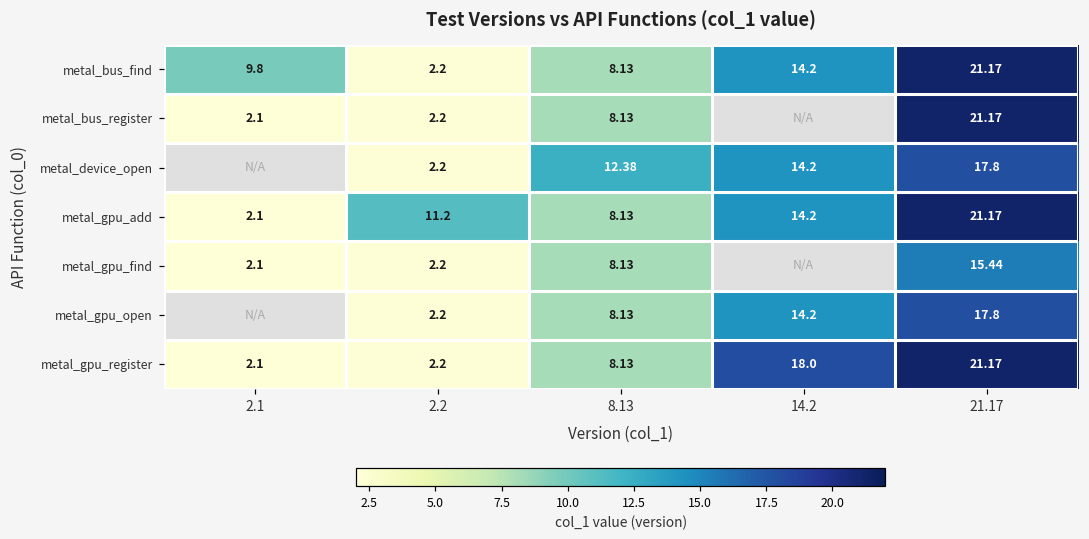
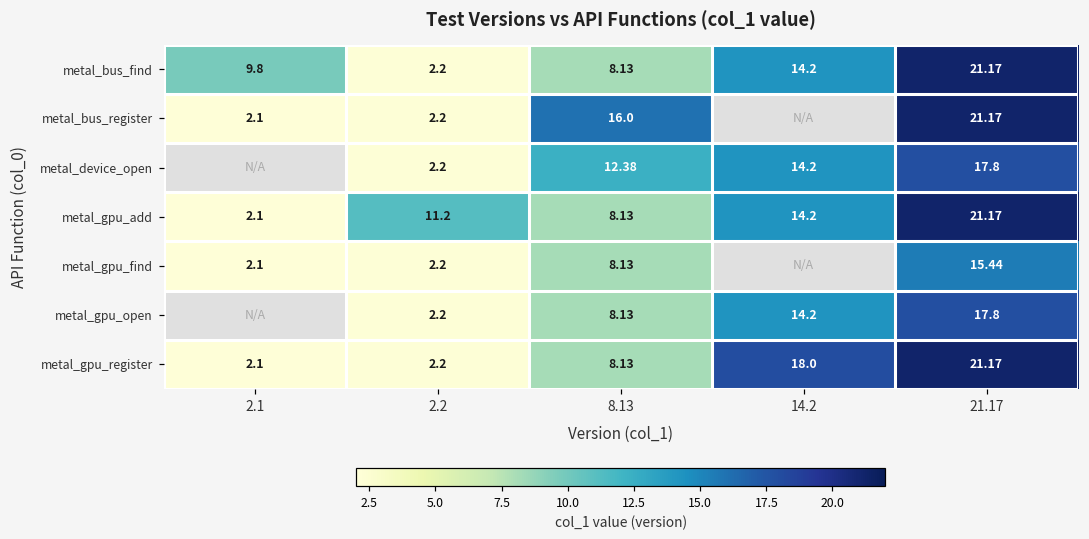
metal_bus_register, 8.13: 8.13 -> 16.0
